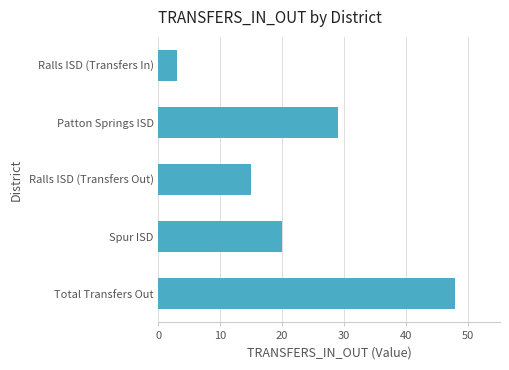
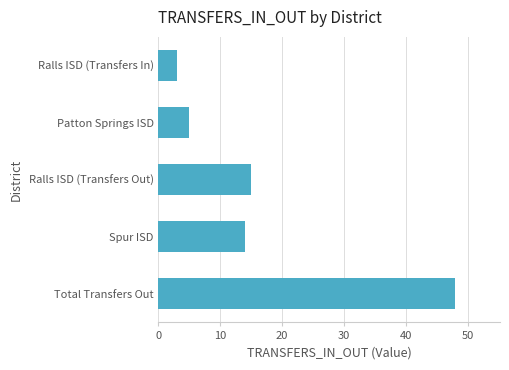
Patton Springs ISD: 29 -> 5
Spur ISD: 20 -> 14
